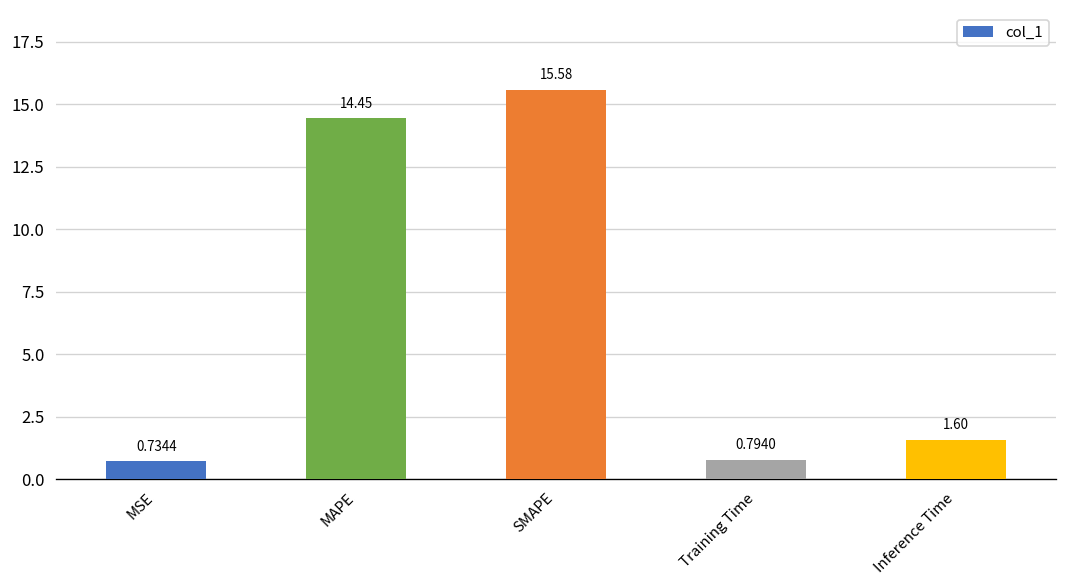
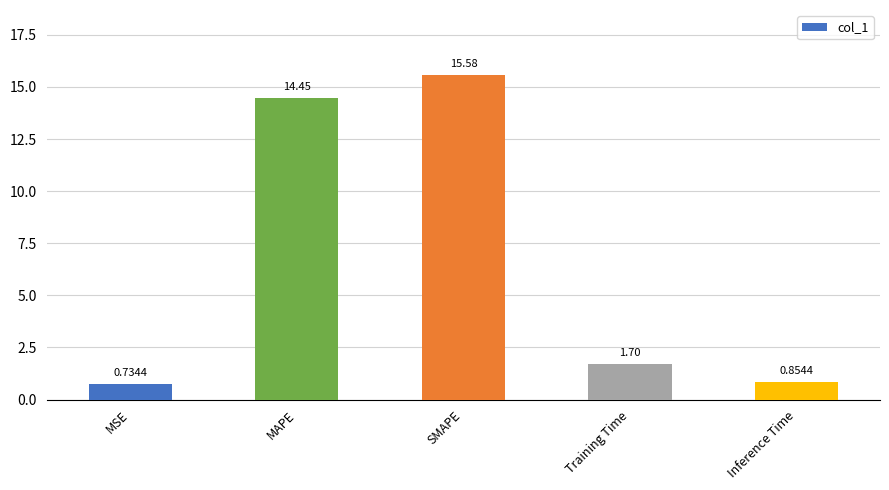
Training Time: 0.7940 -> 1.70
Inference Time: 1.60 -> 0.8544
